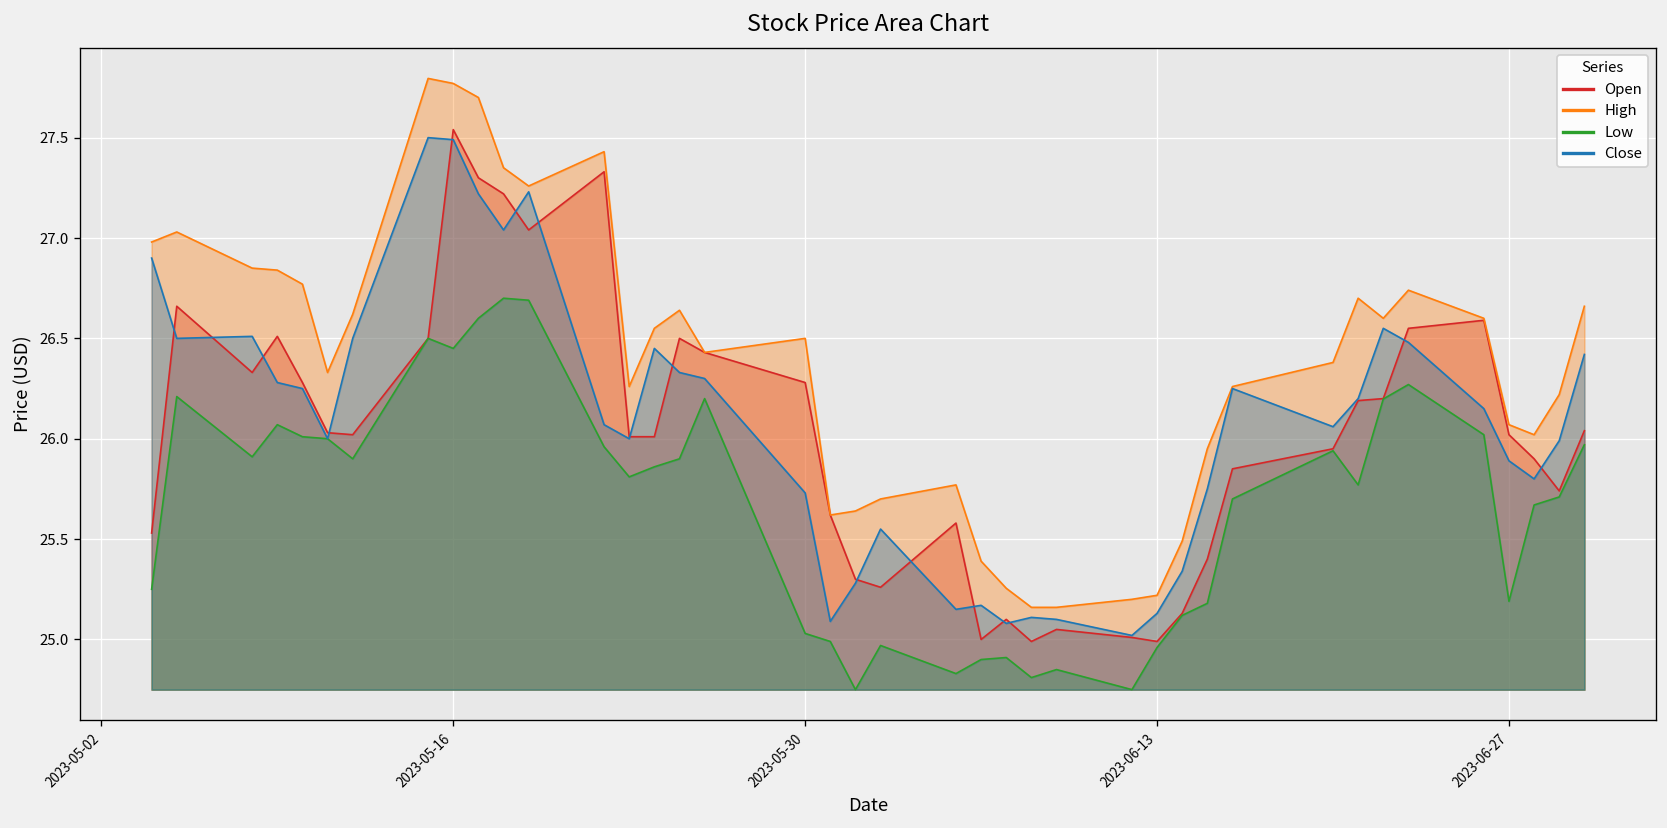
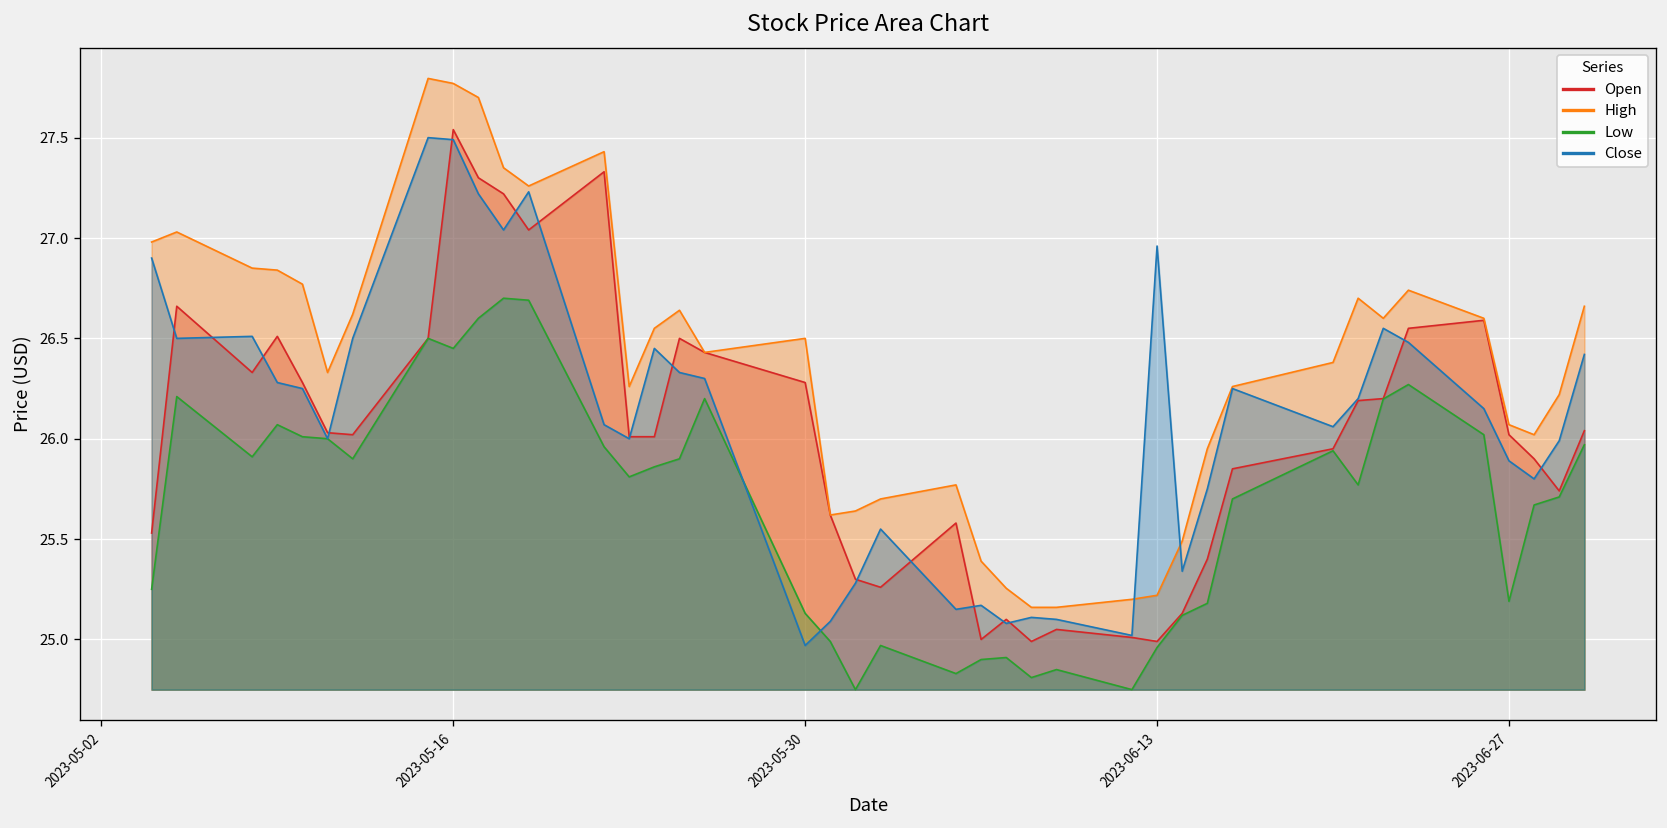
Low, 2023-05-30: 25.03 -> 25.13
Close, 2023-05-30: 25.73 -> 24.97
Close, 2023-06-13: 25.13 -> 26.96
